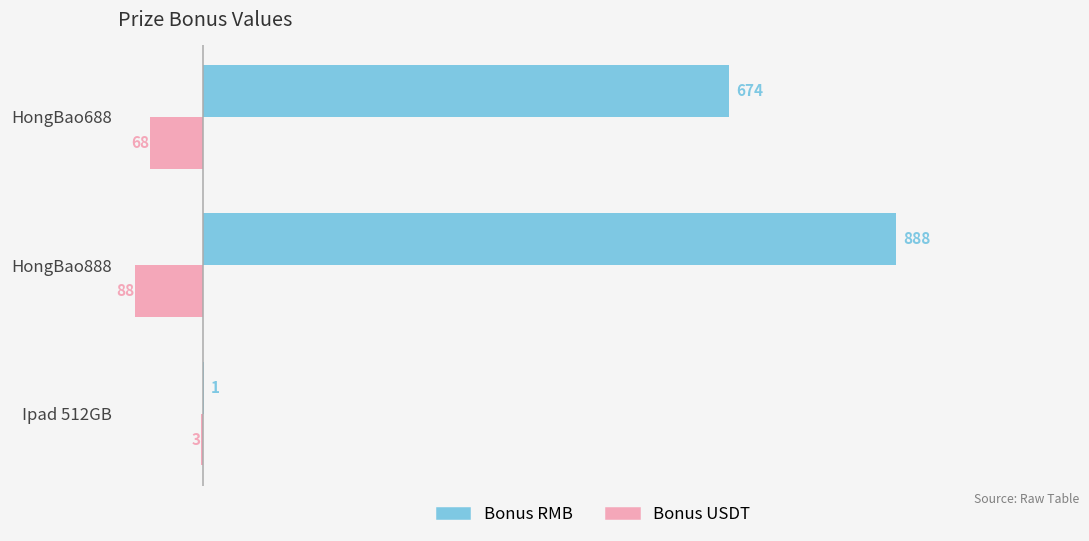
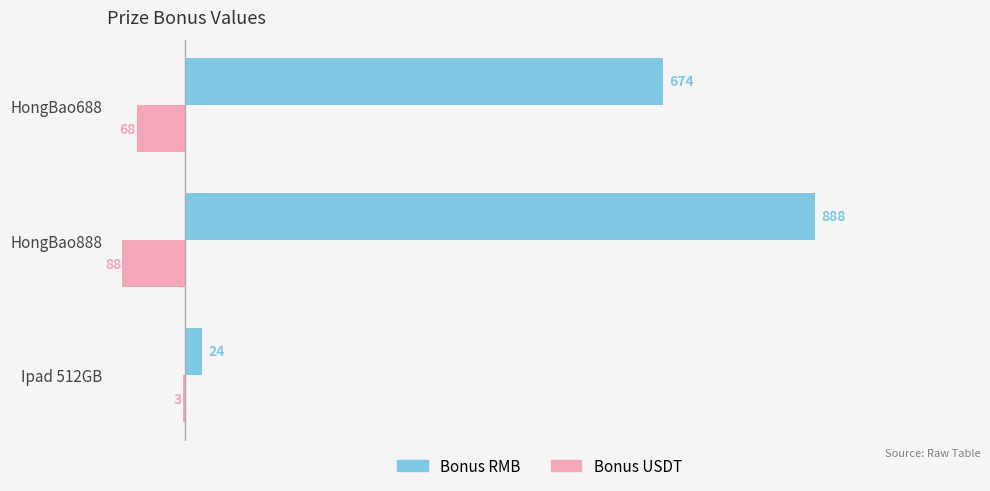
Bonus RMB, Ipad 512GB: 1 -> 24
